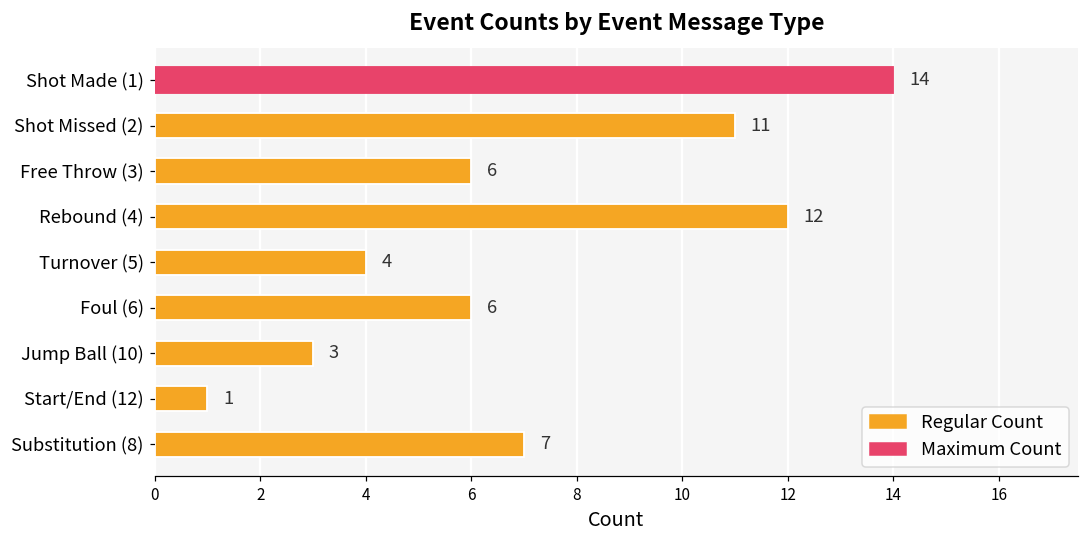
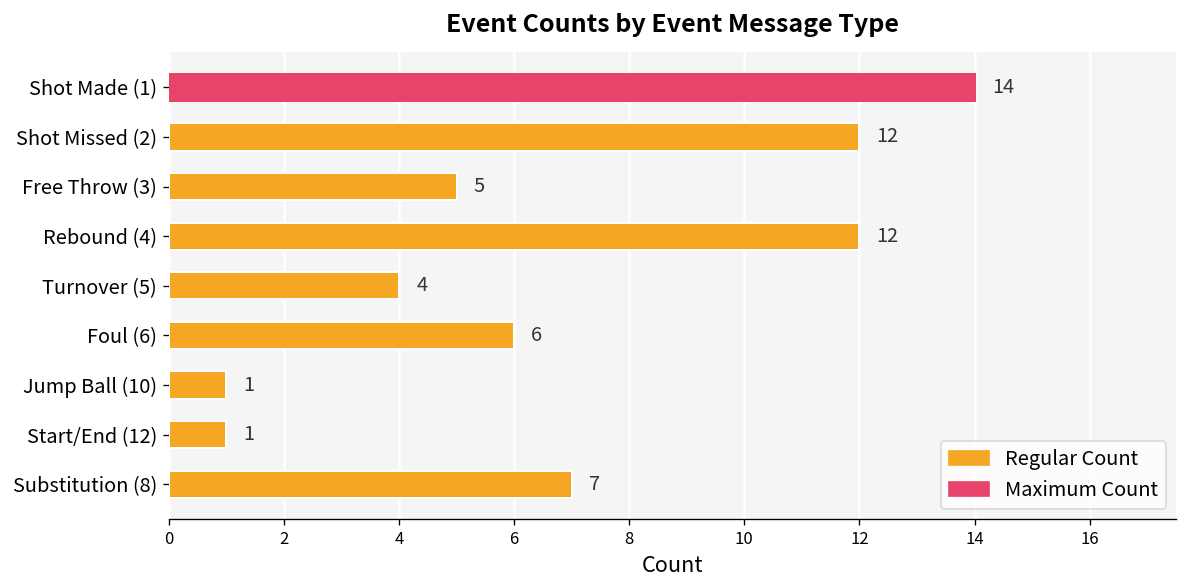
Shot Missed (2): 11 -> 12
Free Throw (3): 6 -> 5
Jump Ball (10): 3 -> 1
